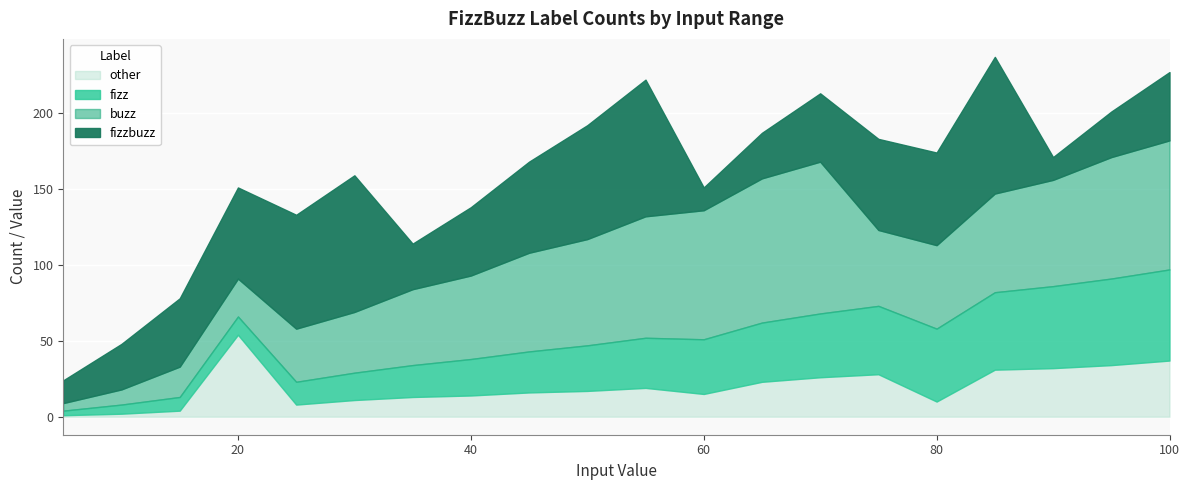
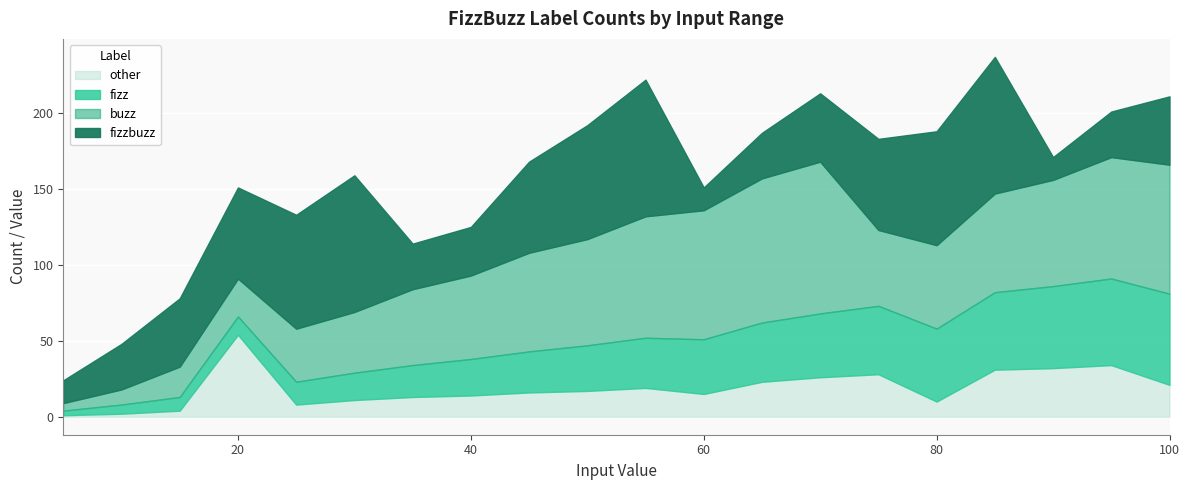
fizzbuzz, 40: 45 -> 32
fizzbuzz, 80: 61 -> 75
other, 100: 37 -> 21
